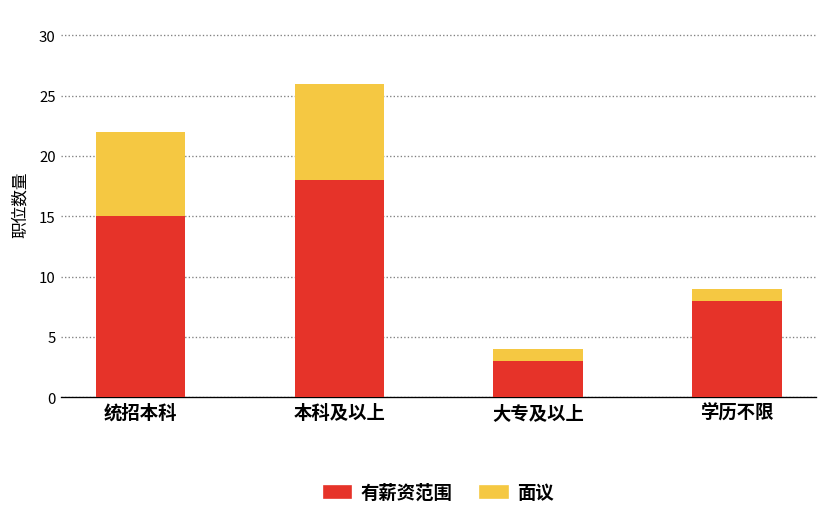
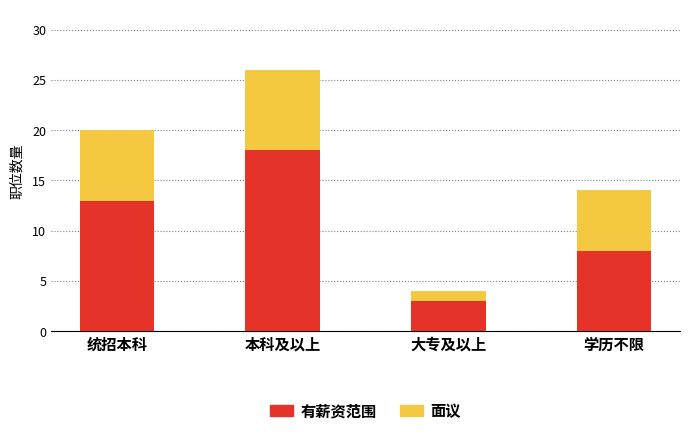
有薪资范围, 统招本科: 15 -> 13
面议, 学历不限: 1 -> 6
